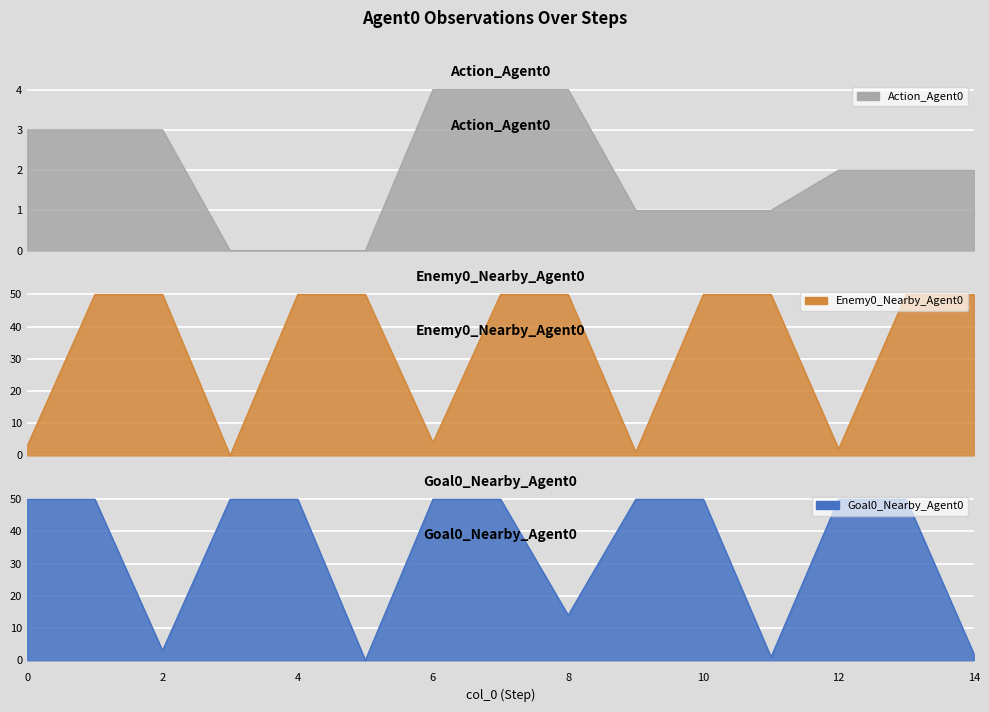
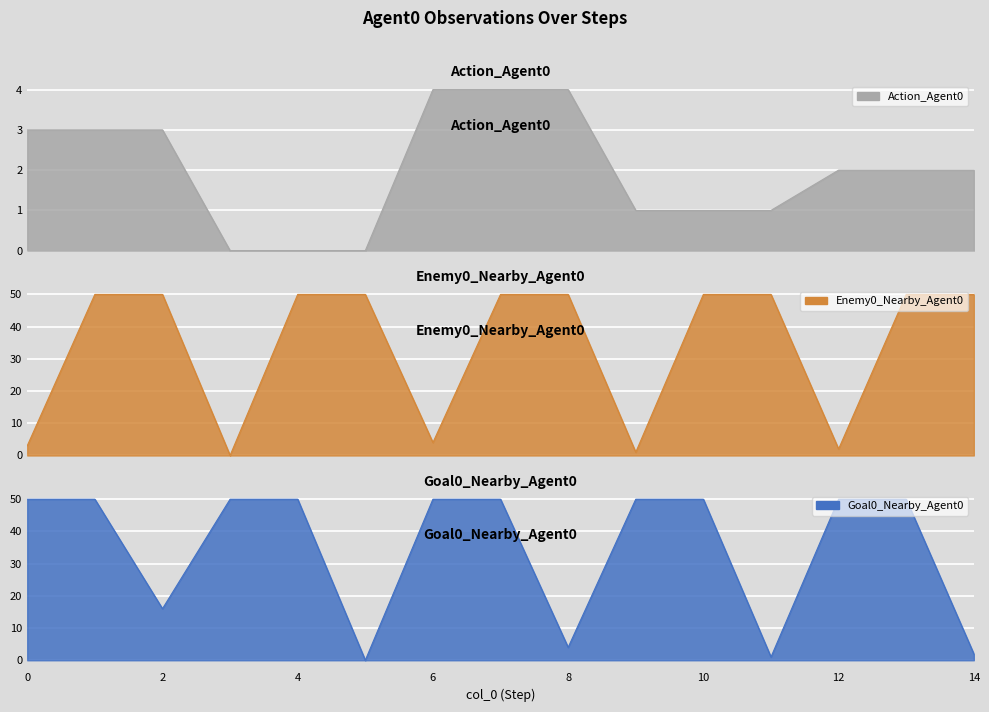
Goal0_Nearby_Agent0, 2: 3 -> 16
Goal0_Nearby_Agent0, 8: 14 -> 4
